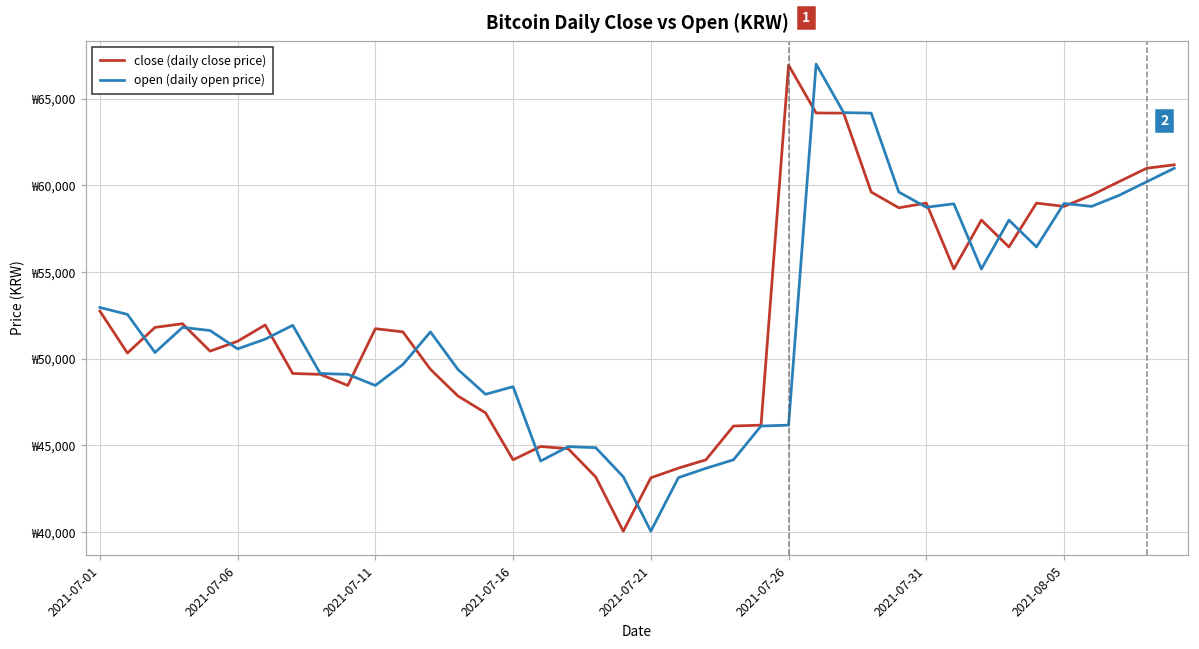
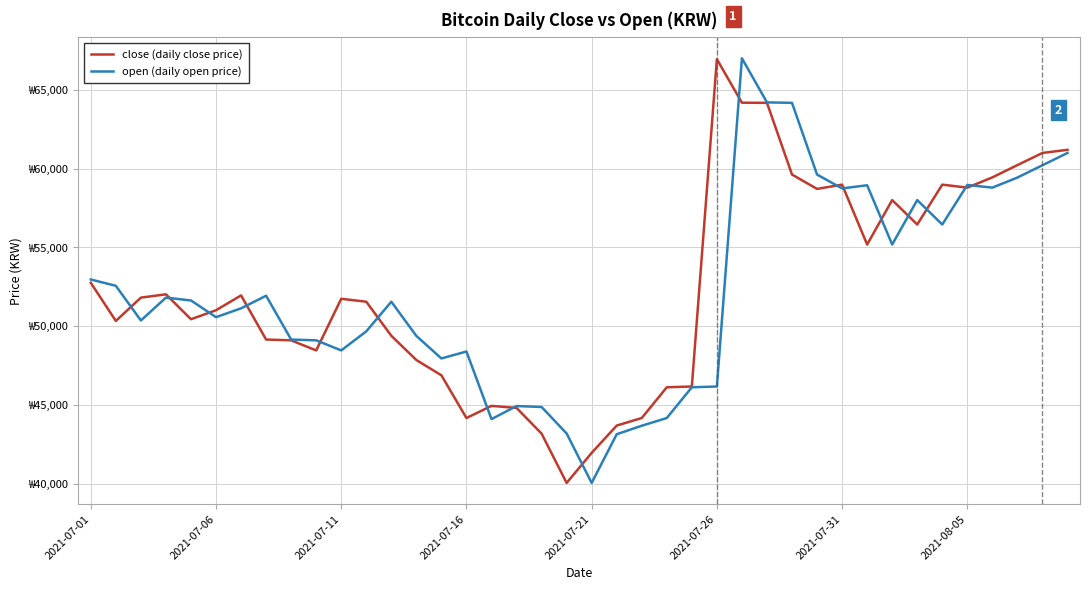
close (daily close price), 2021-07-21: ₩43,100 -> ₩42,000
